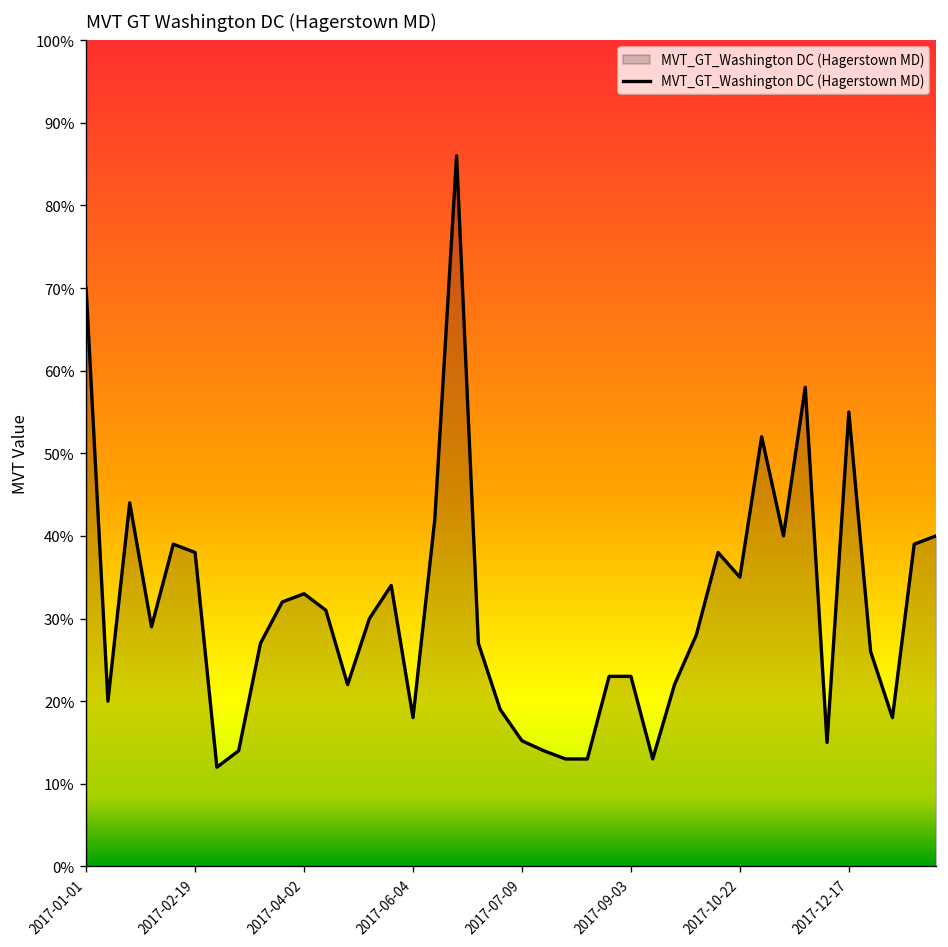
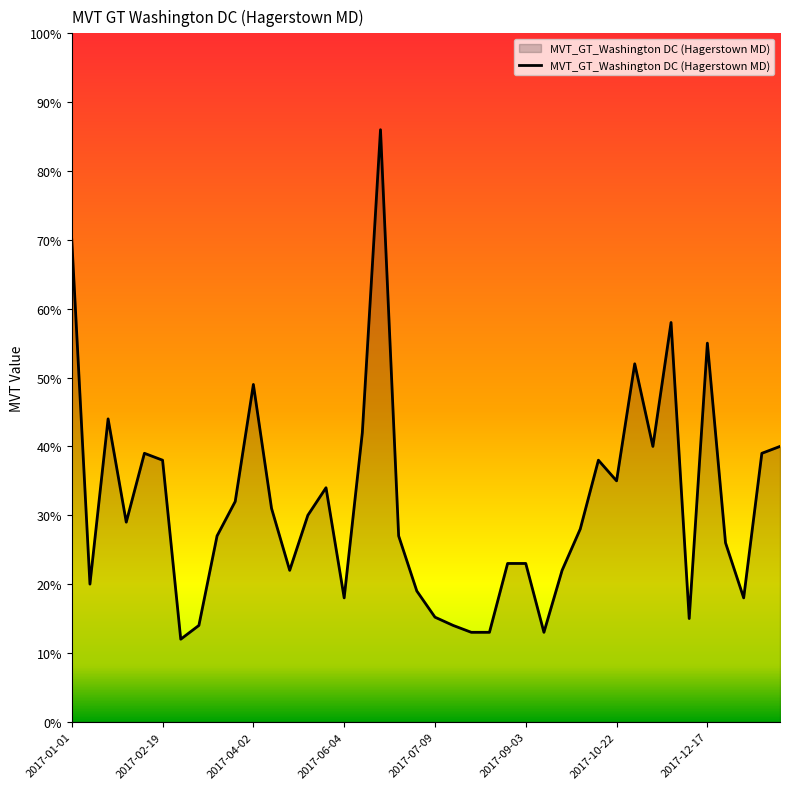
2017-04-02: 33% -> 49%
